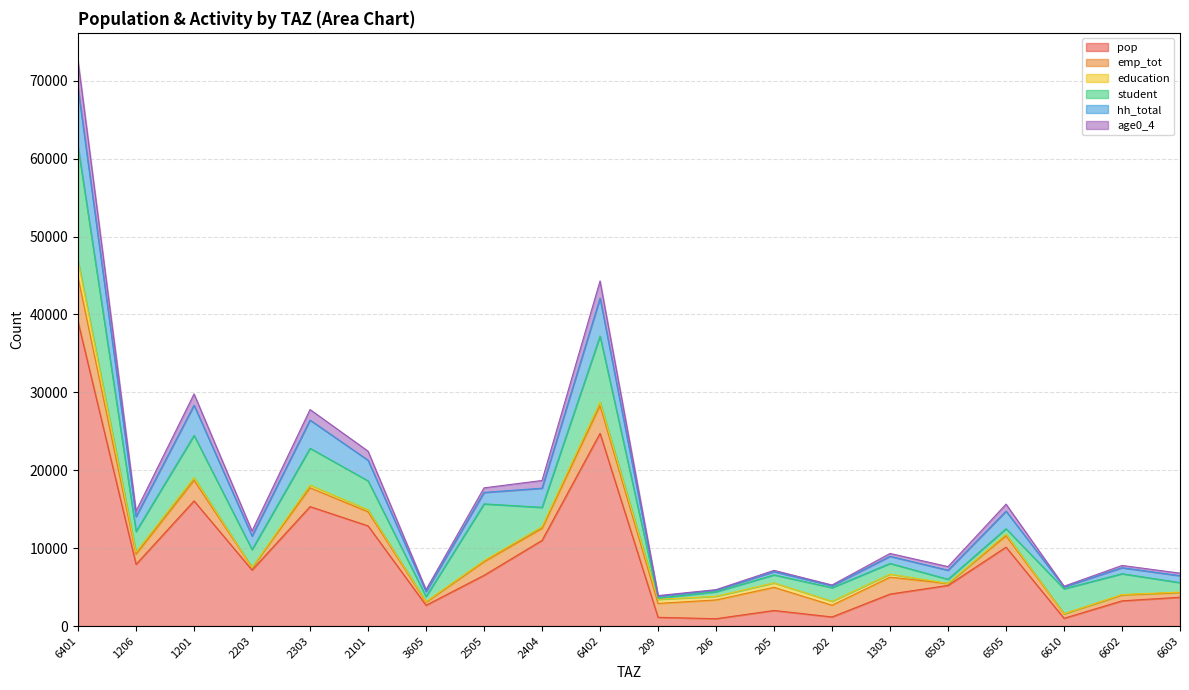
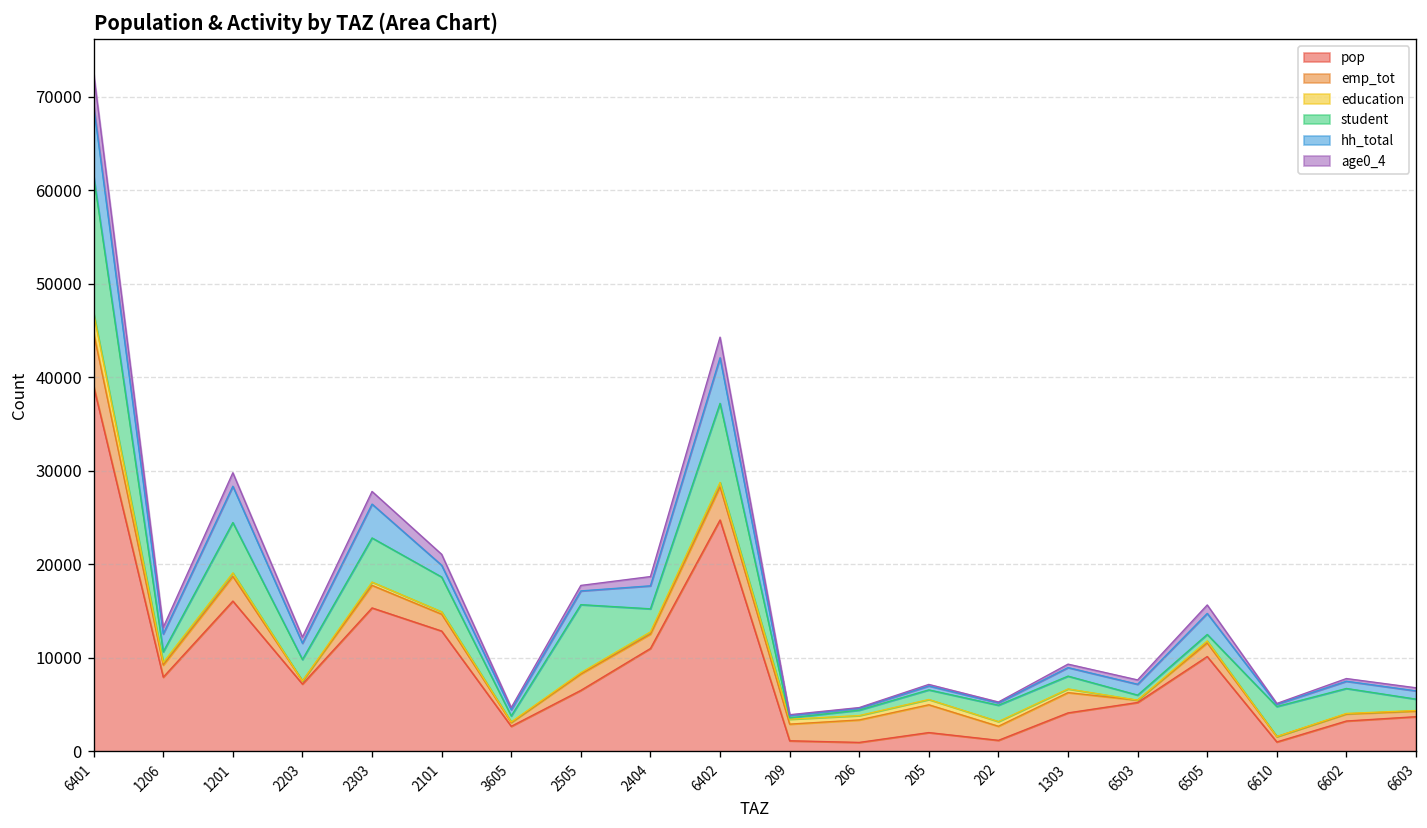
student, 1206: 3000 -> 1000
hh_total, 2101: 3000 -> 1000
